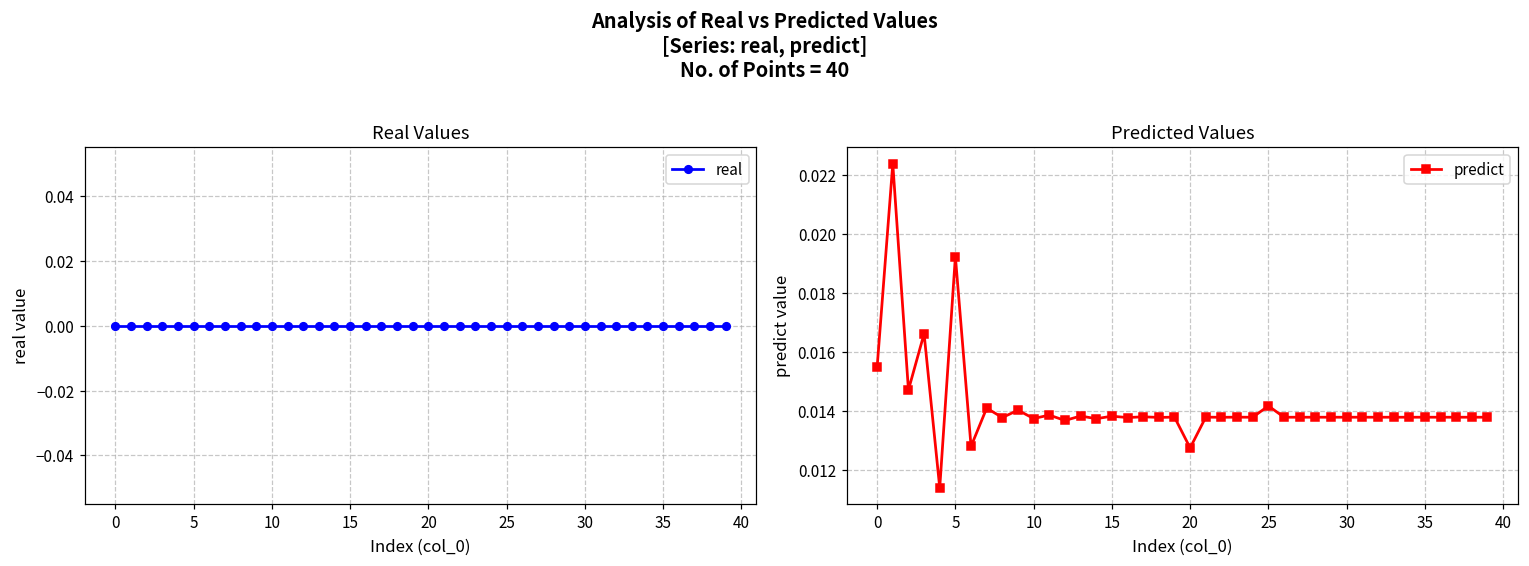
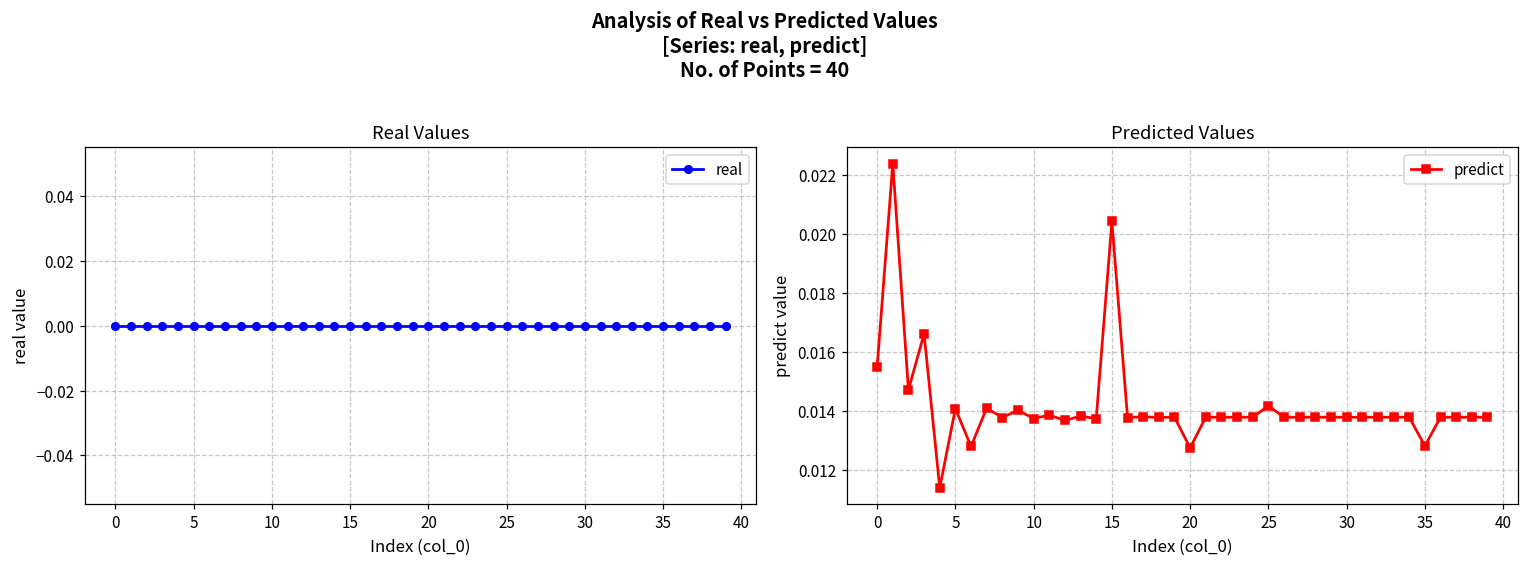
Predicted Values, 5: 0.0192 -> 0.0141
Predicted Values, 15: 0.0138 -> 0.0204
Predicted Values, 35: 0.0138 -> 0.0128
